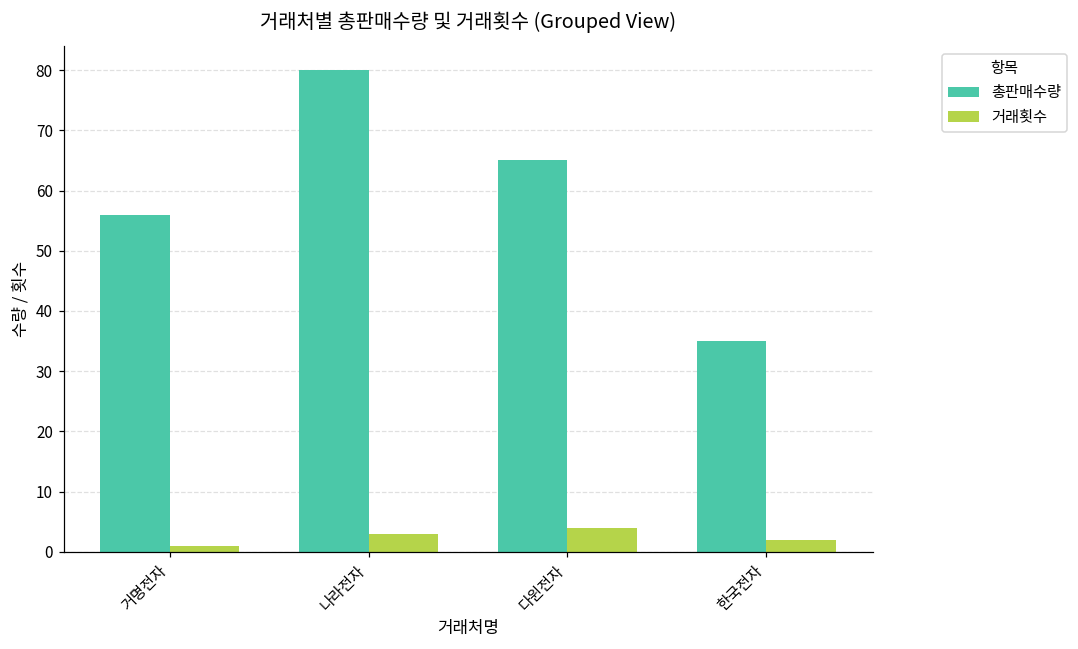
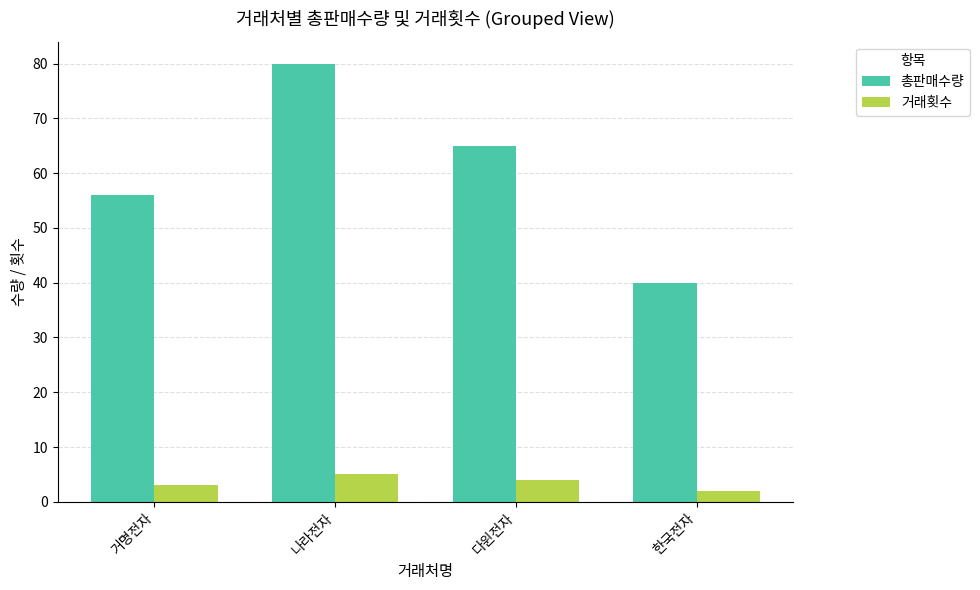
거래횟수, 거명전자: 1 -> 3
거래횟수, 나라전자: 3 -> 5
총판매수량, 한국전자: 35 -> 40
